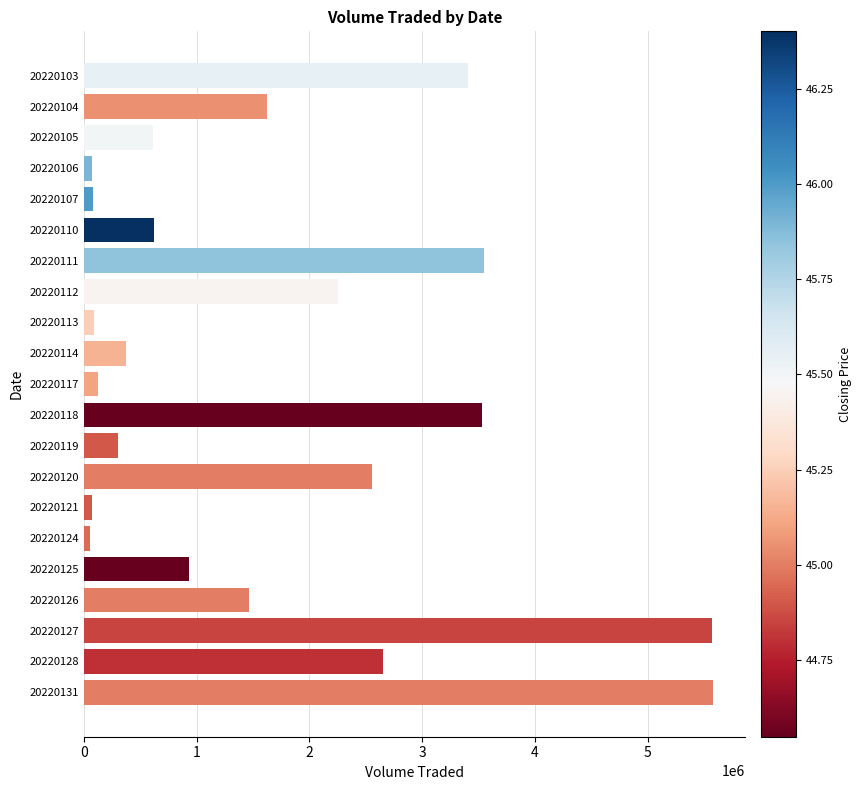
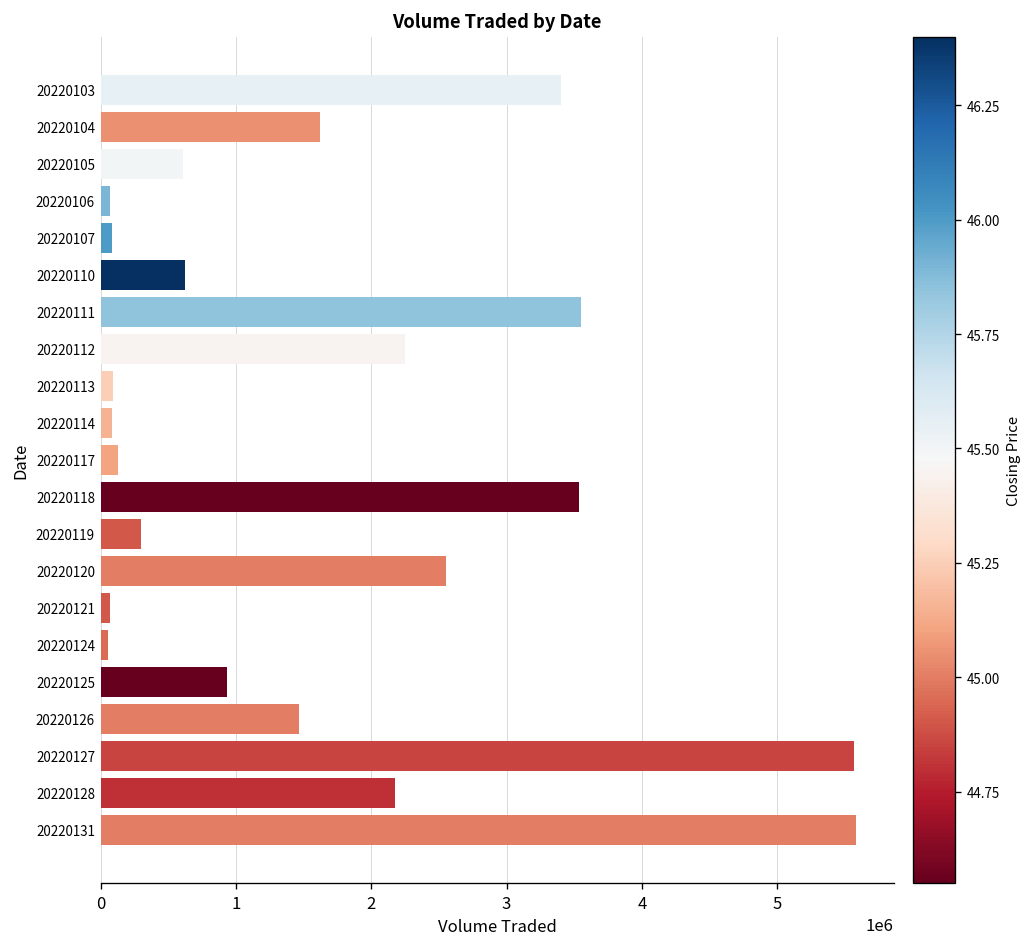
20220114: 380000 -> 80000
20220128: 2660000 -> 2180000
